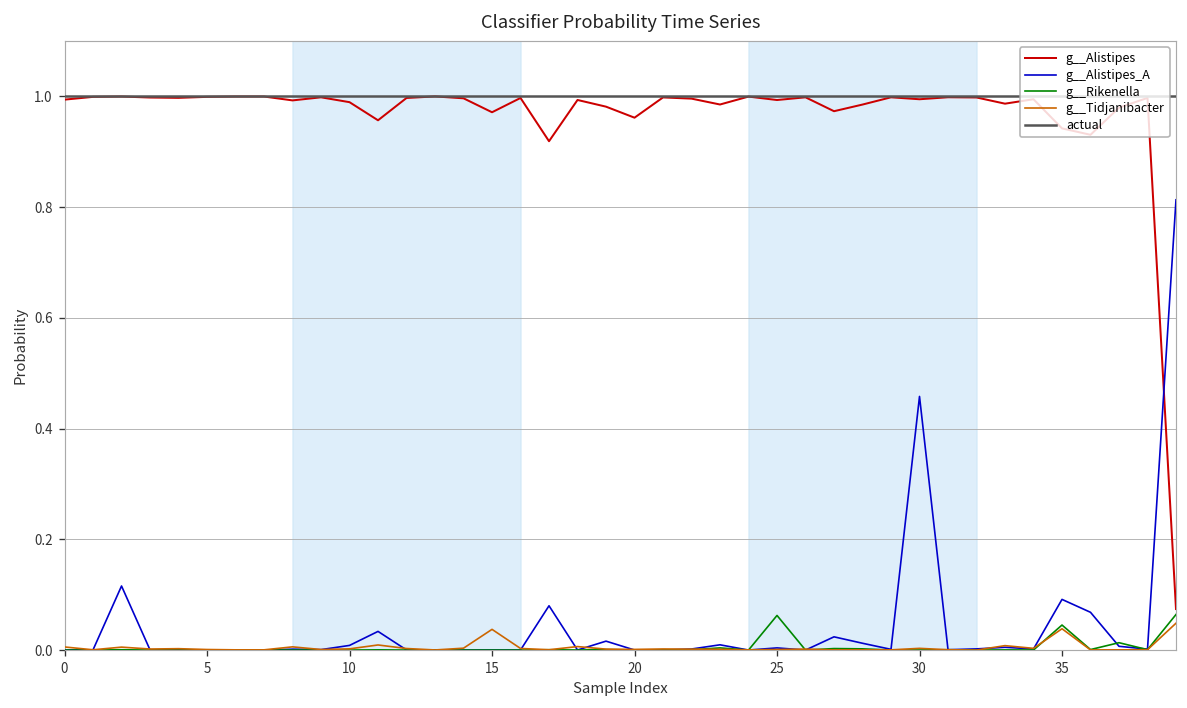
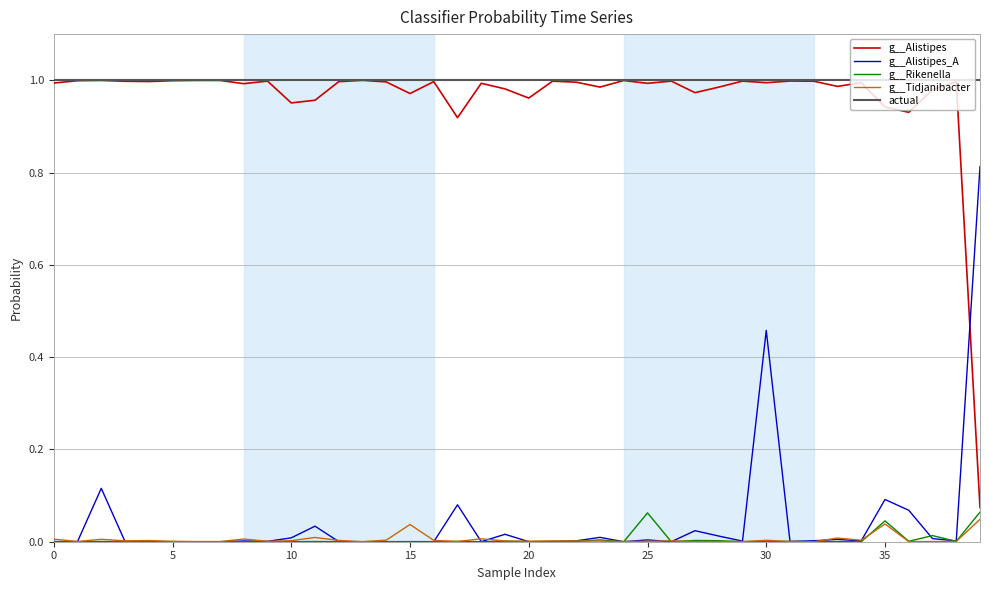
g__Alistipes, 10: 0.99 -> 0.95
